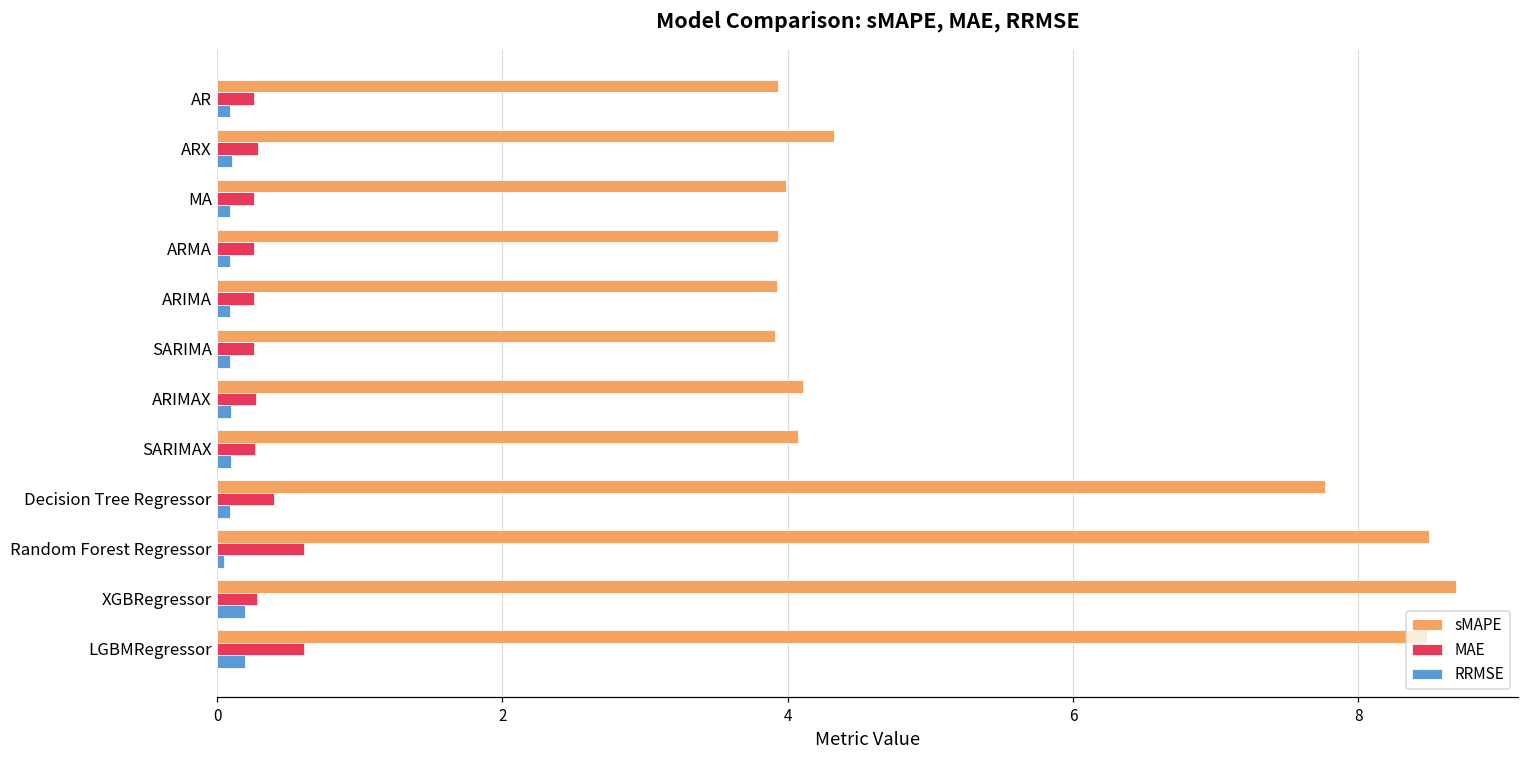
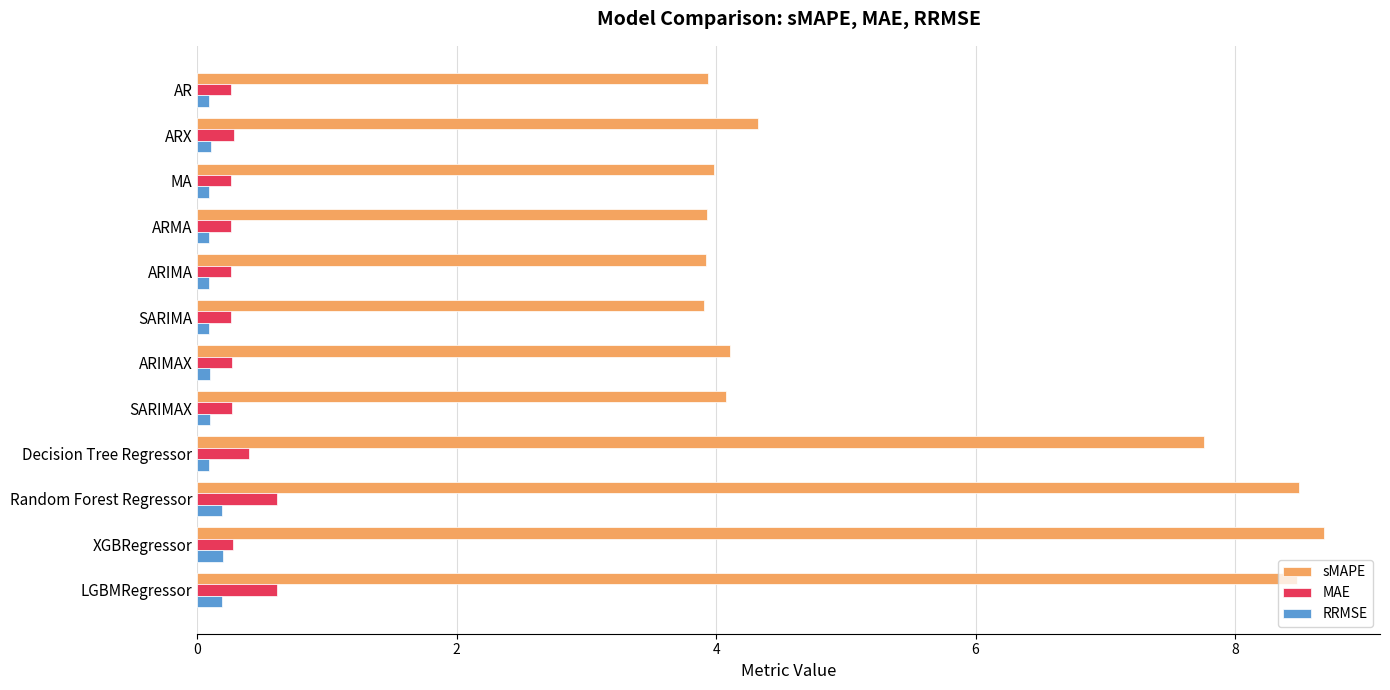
RRMSE, Random Forest Regressor: 0.05 -> 0.19
